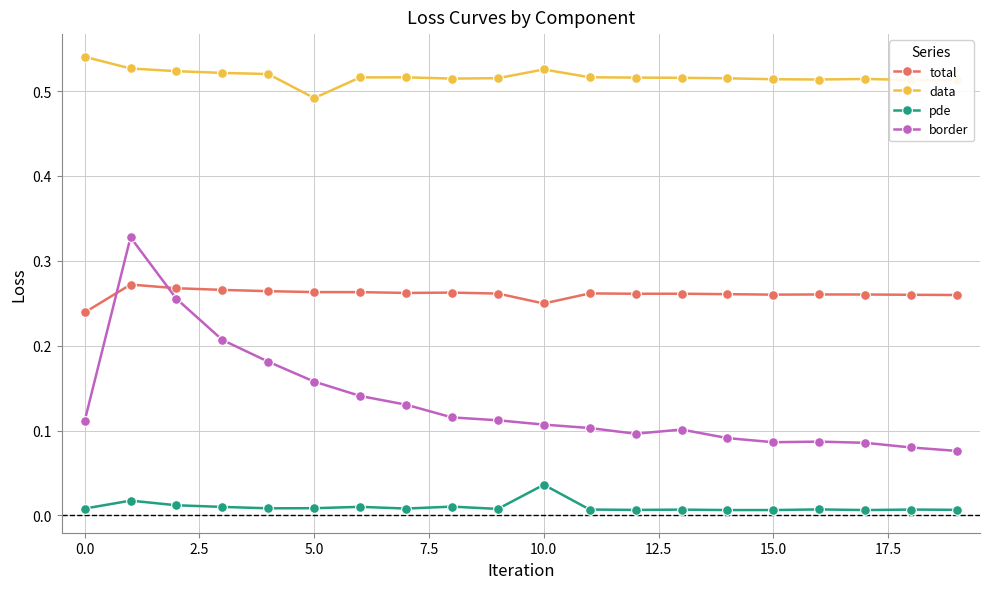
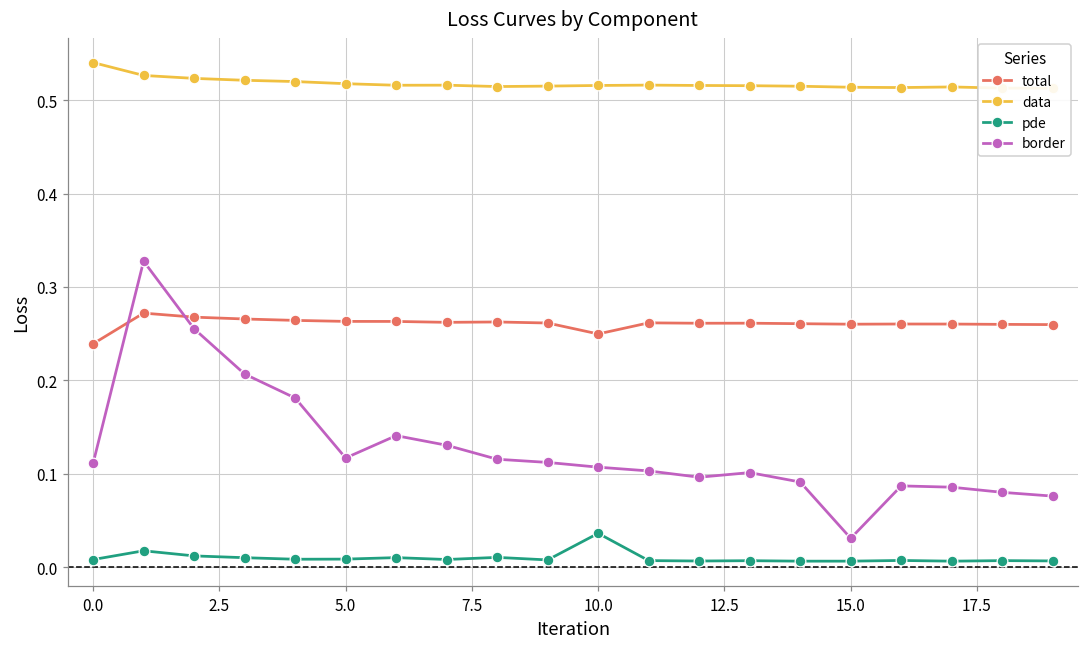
data, 5.0: 0.49 -> 0.52
border, 5.0: 0.16 -> 0.12
data, 10.0: 0.53 -> 0.52
border, 15.0: 0.09 -> 0.03
